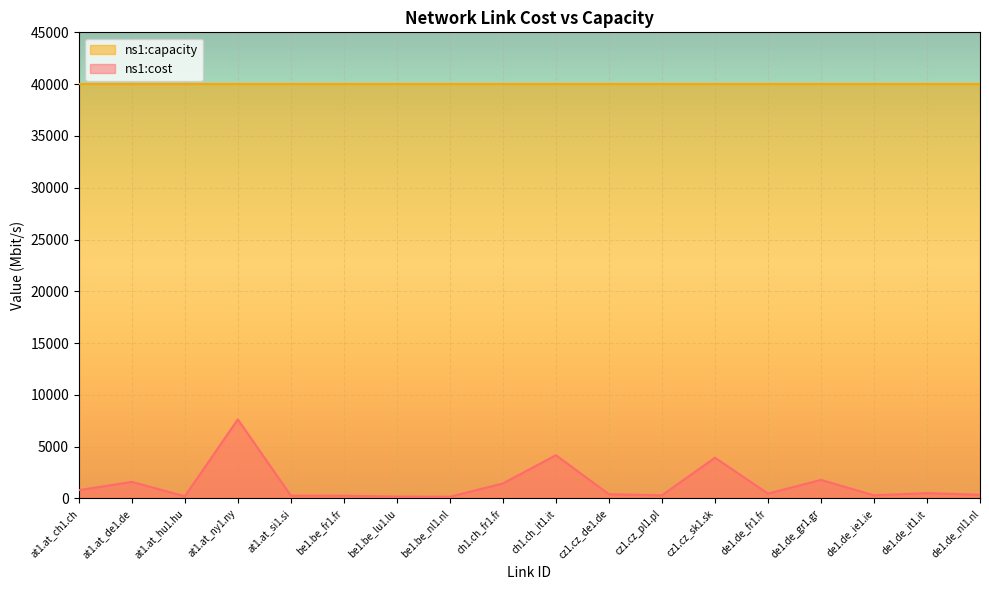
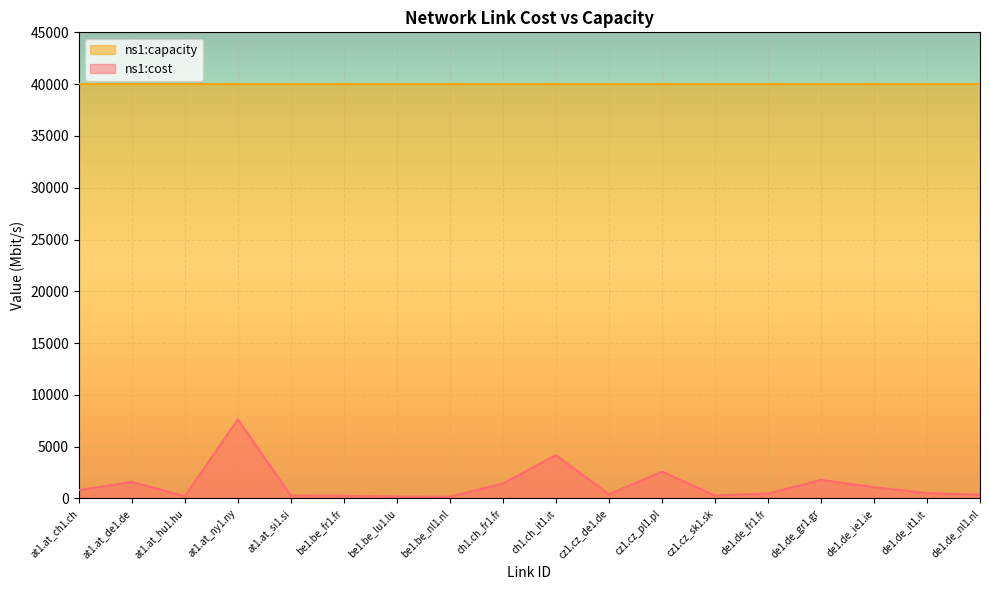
ns1:cost, cz1.cz_pl1.pl: 300 -> 2600
ns1:cost, cz1.cz_sk1.sk: 3900 -> 300
ns1:cost, de1.de_ie1.ie: 300 -> 1100
